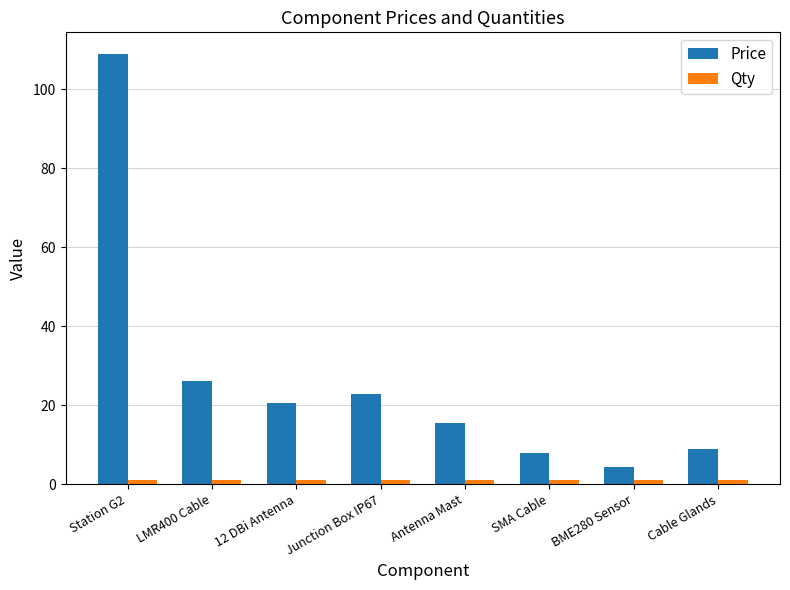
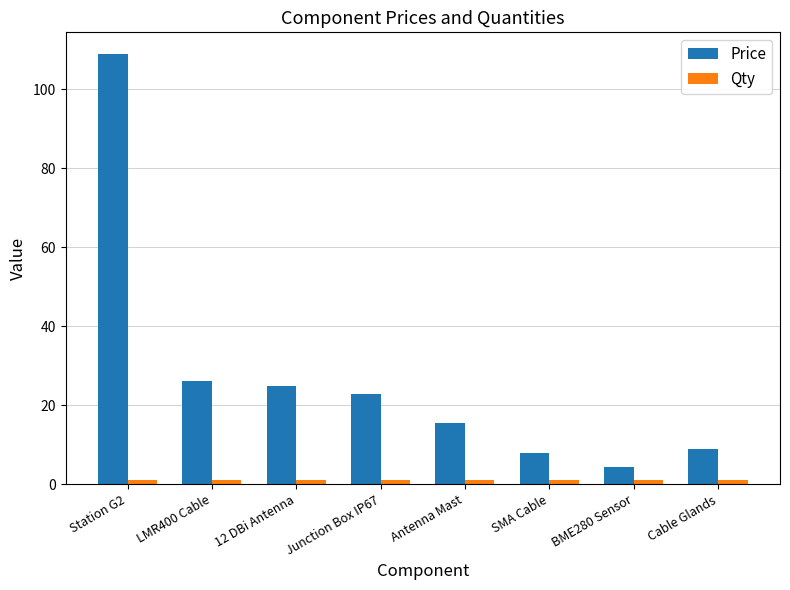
Price, 12 DBi Antenna: 21 -> 25
